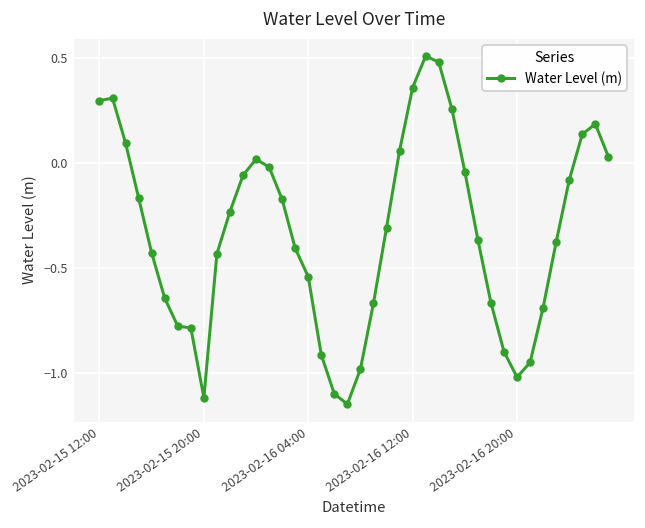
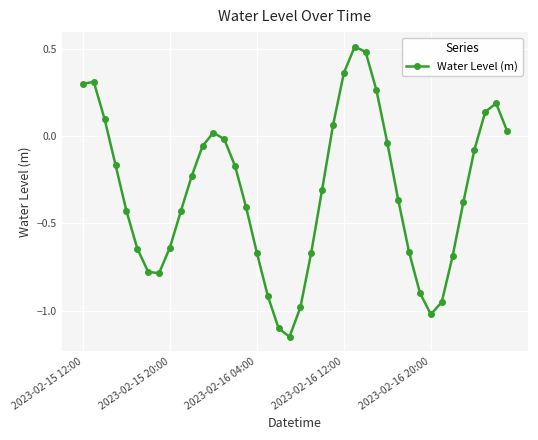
2023-02-15 20:00: -1.12 -> -0.64
2023-02-16 04:00: -0.54 -> -0.67
